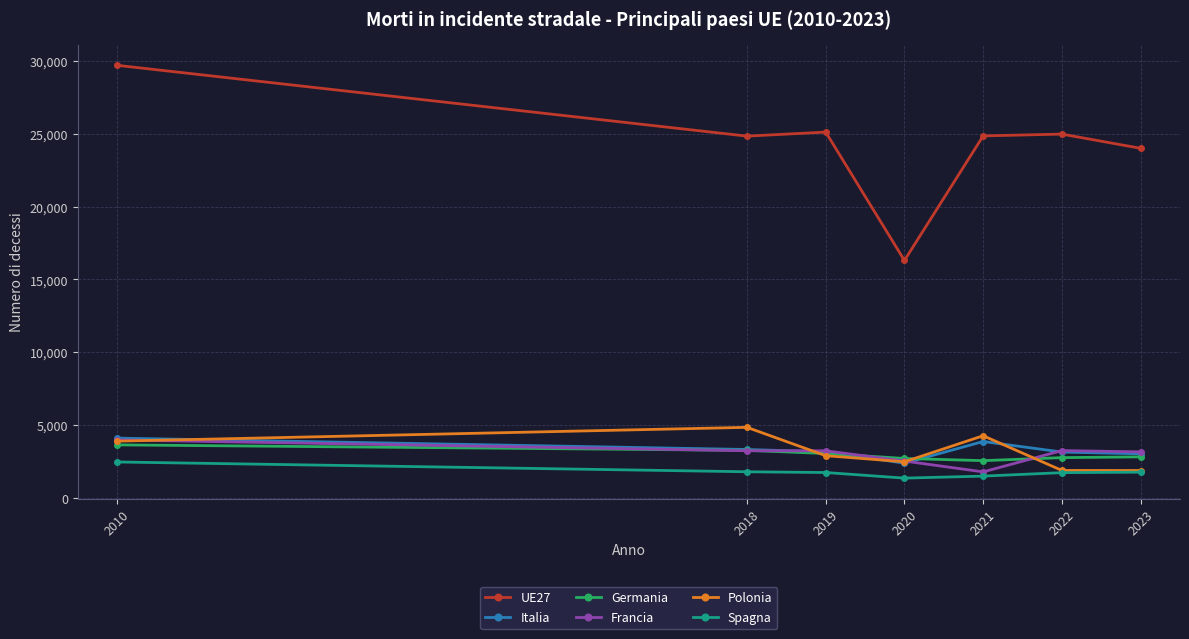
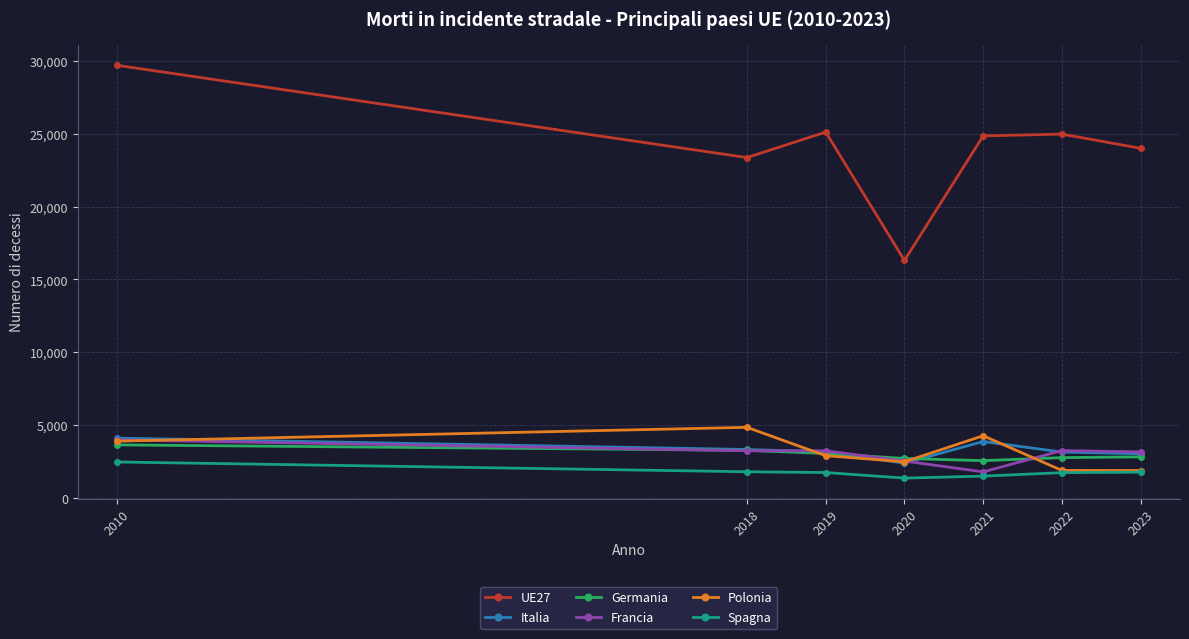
UE27, 2018: 24,800 -> 23,400
